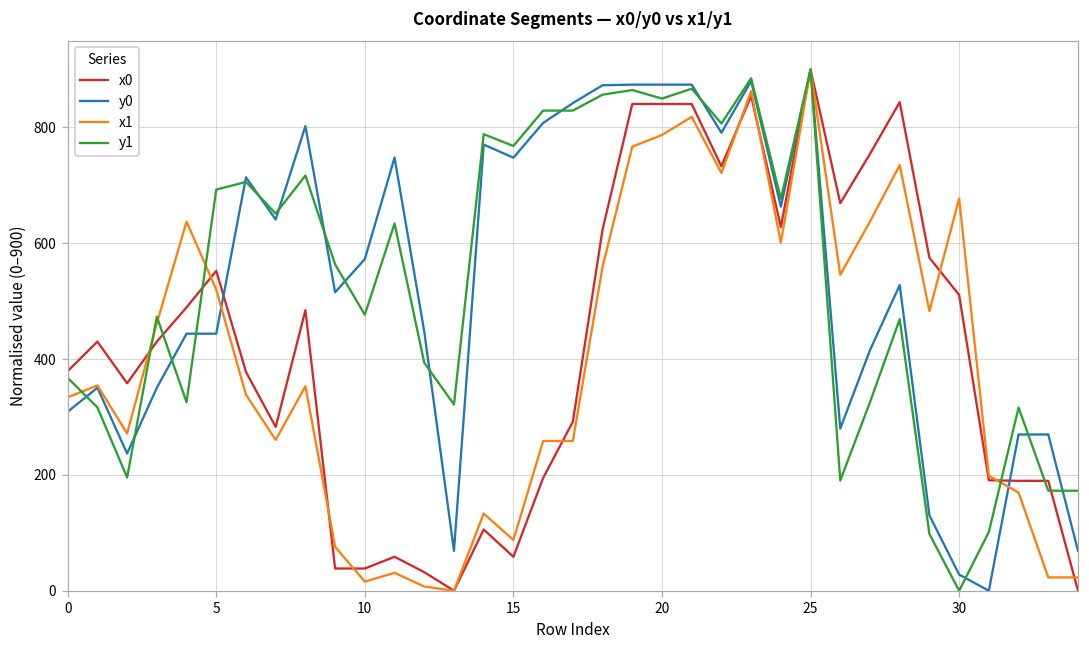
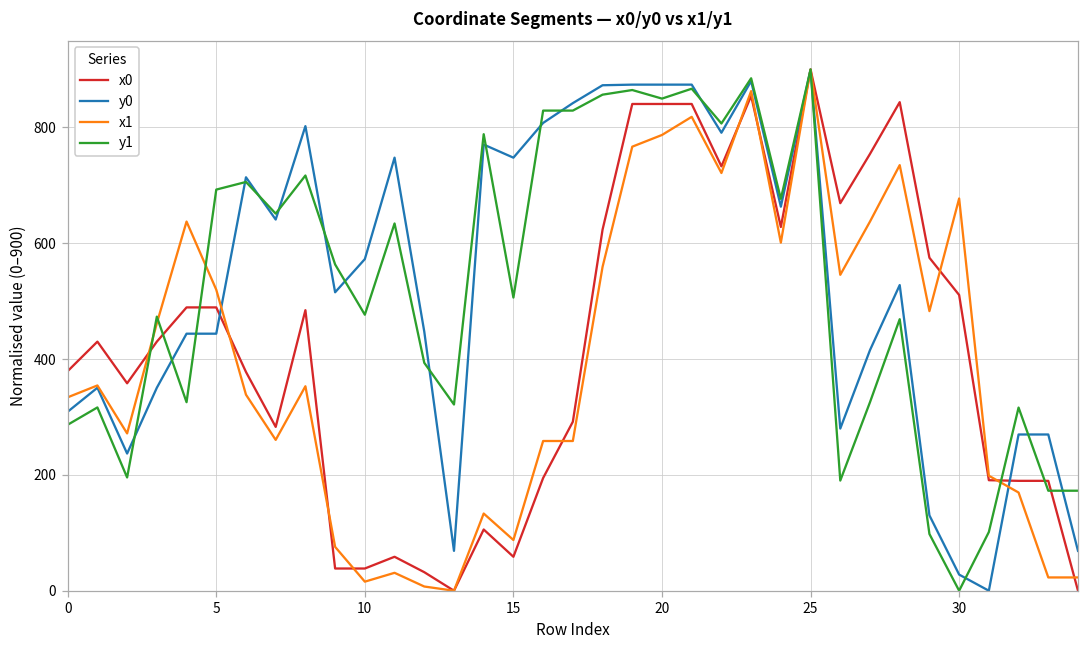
y1, 0: 370 -> 290
x0, 5: 550 -> 490
y1, 15: 770 -> 510
